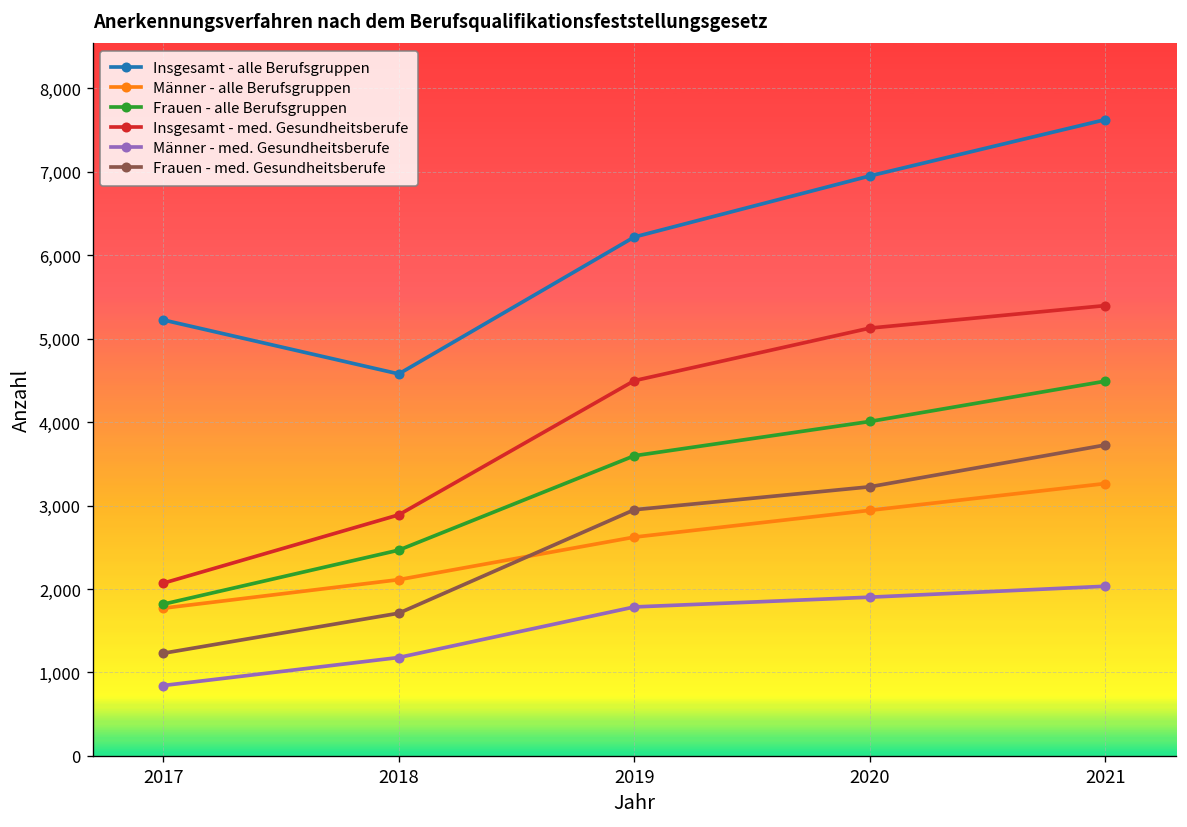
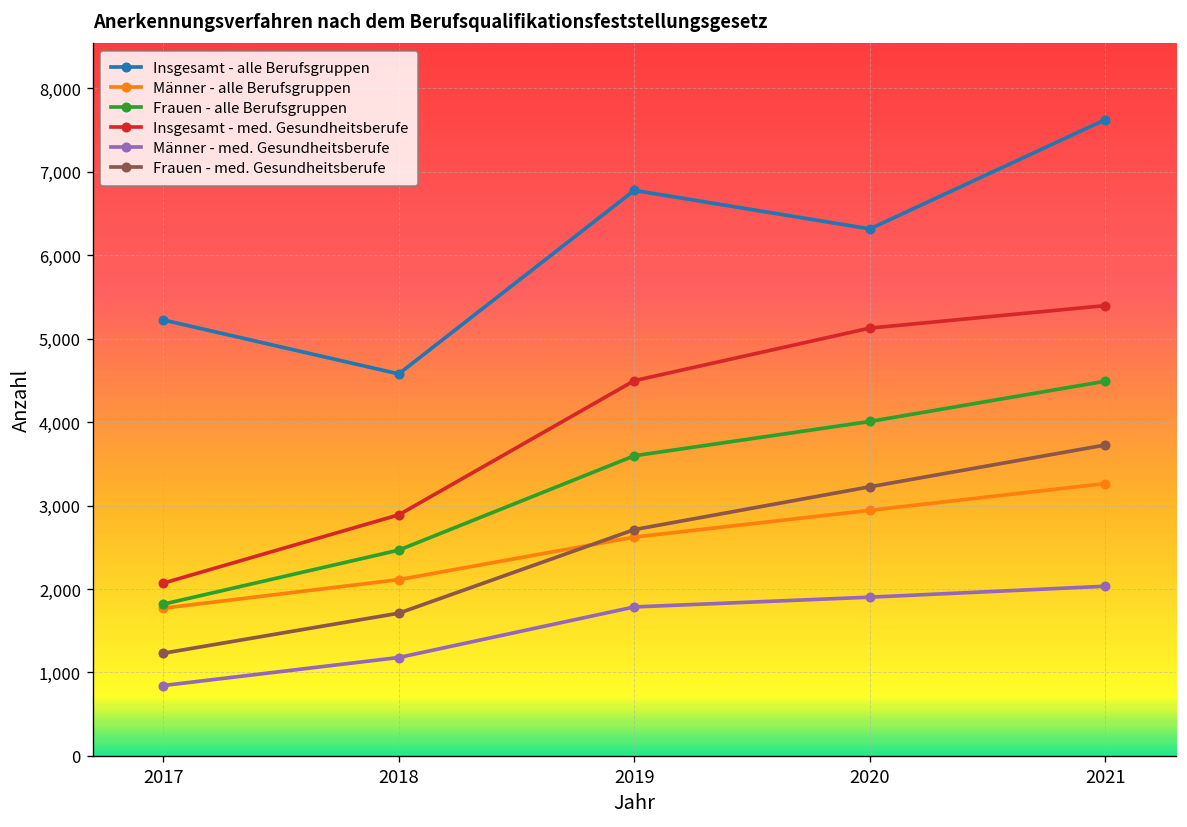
Insgesamt - alle Berufsgruppen, 2019: 6,200 -> 6,800
Frauen - med. Gesundheitsberufe, 2019: 3,000 -> 2,700
Insgesamt - alle Berufsgruppen, 2020: 7,000 -> 6,300
